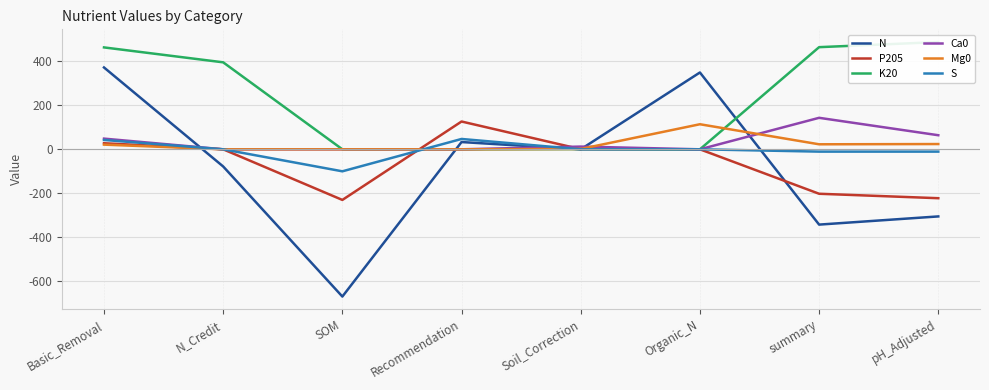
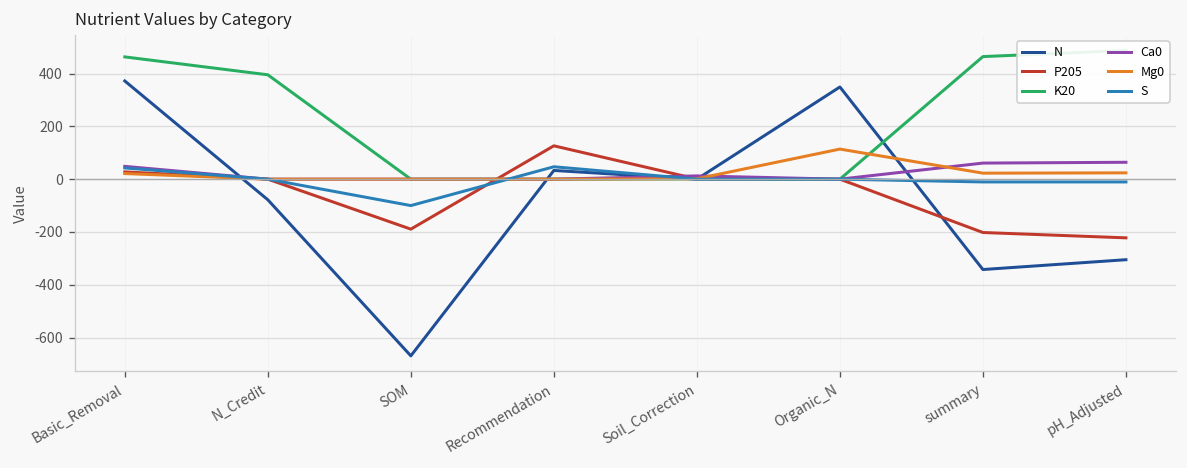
P205, SOM: -230 -> -190
Ca0, summary: 140 -> 60
